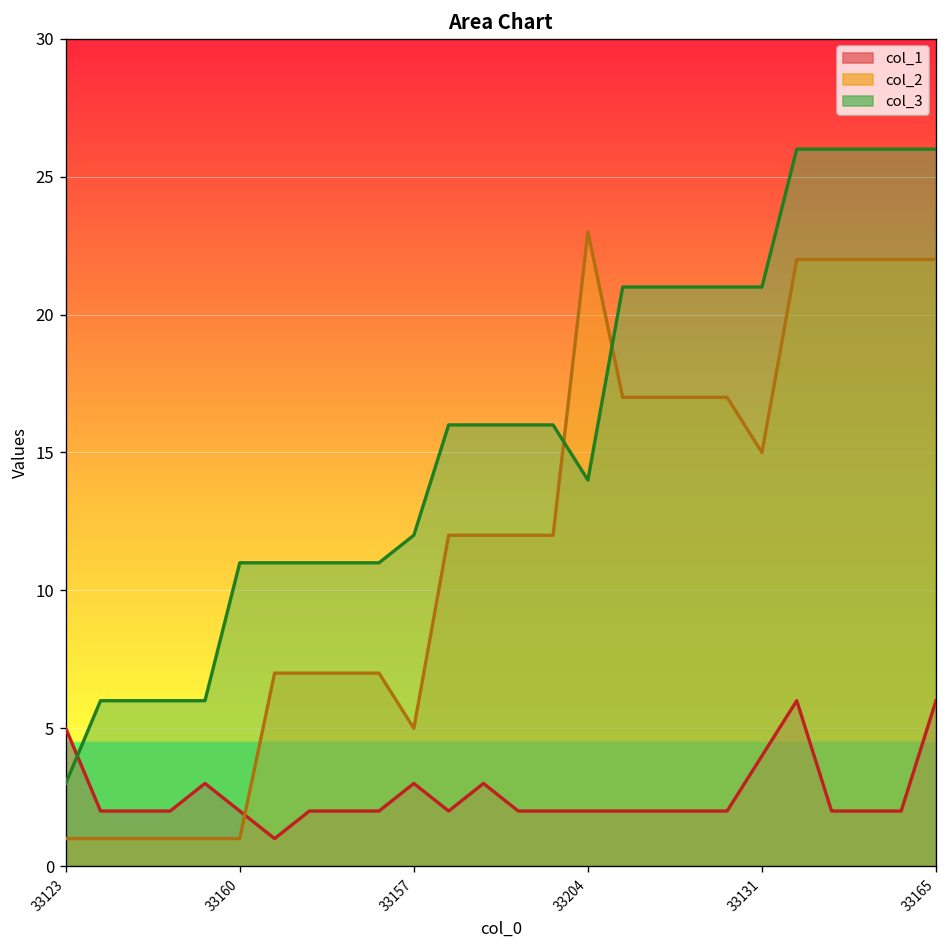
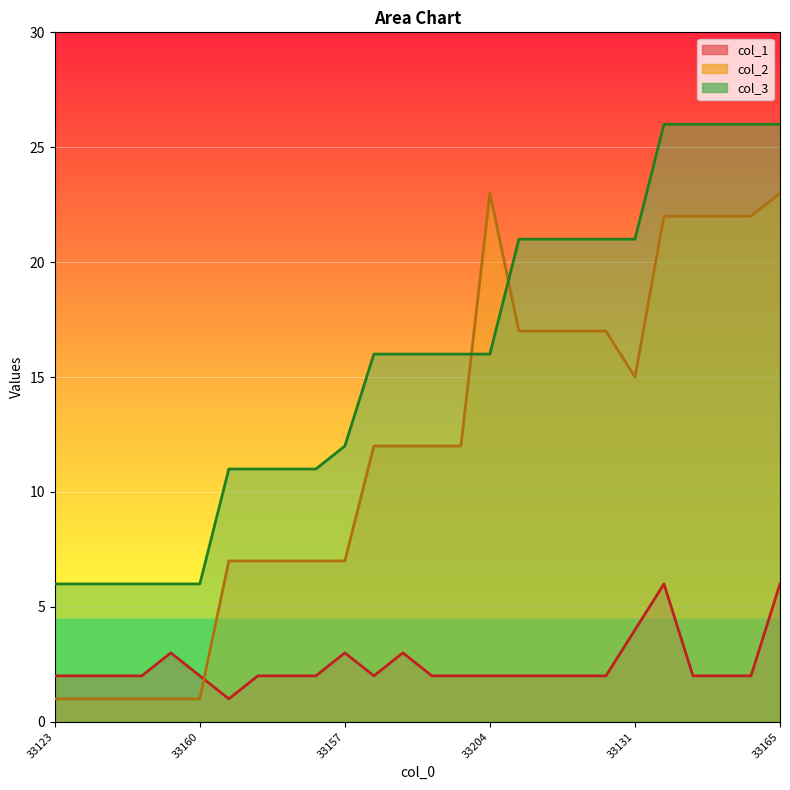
col_1, 33123: 5 -> 2
col_3, 33123: 3 -> 6
col_3, 33160: 11 -> 6
col_2, 33157: 5 -> 7
col_3, 33204: 14 -> 16
col_2, 33165: 22 -> 23
